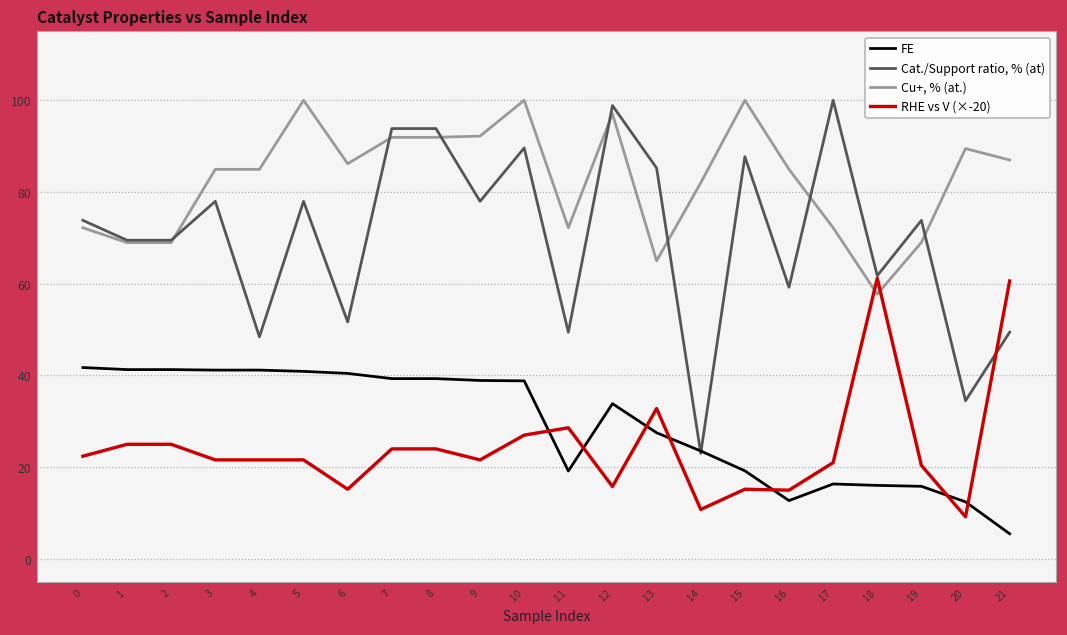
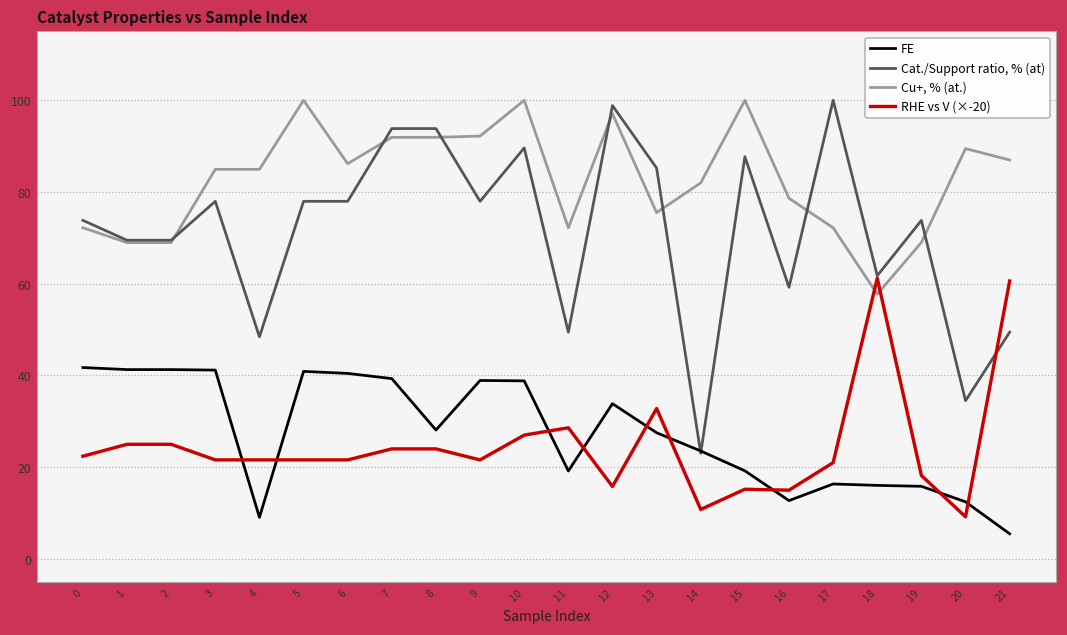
FE, 4: 41 -> 9
Cat./Support ratio, % (at), 6: 52 -> 78
RHE vs V (×-20), 6: 15 -> 22
FE, 8: 39 -> 28
Cu+, % (at.), 13: 65 -> 76
Cu+, % (at.), 16: 85 -> 79
RHE vs V (×-20), 19: 20 -> 18
